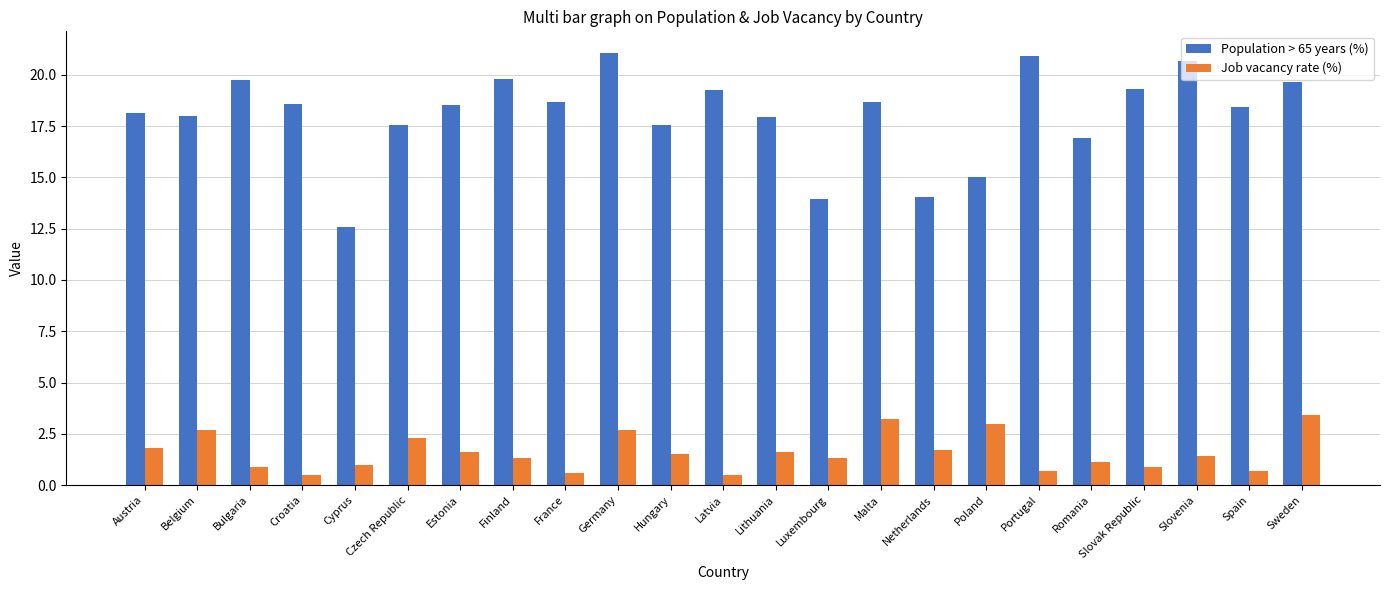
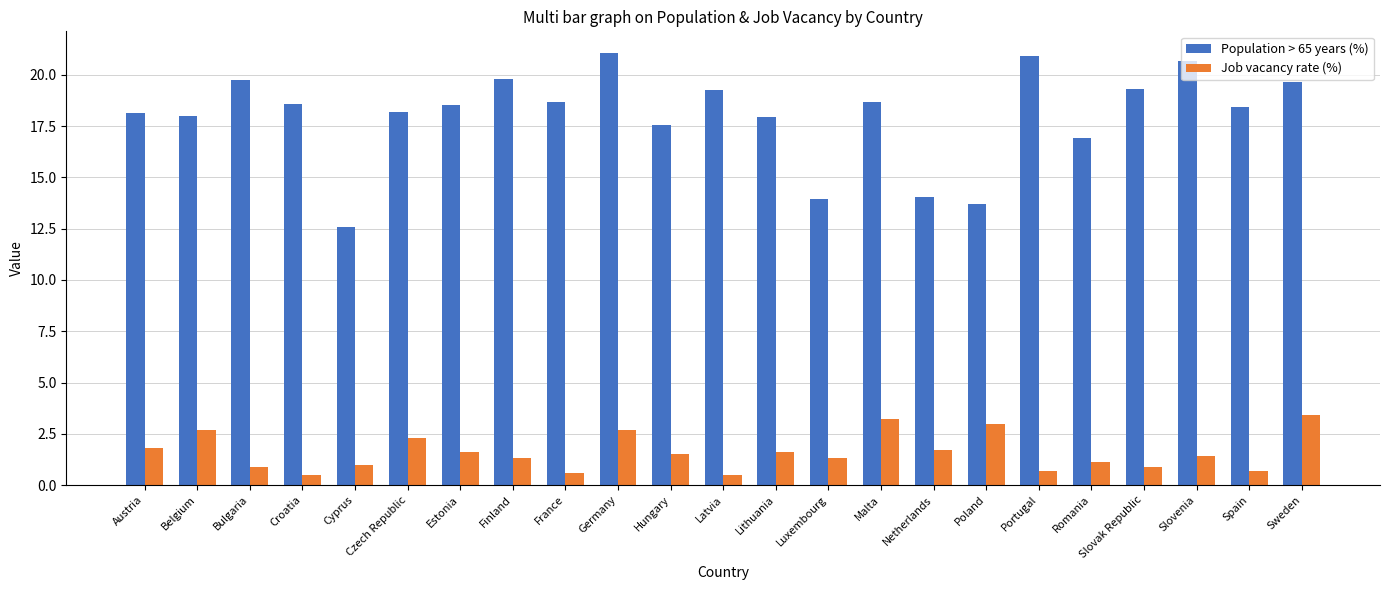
Population > 65 years (%), Czech Republic: 17.5 -> 18.2
Population > 65 years (%), Poland: 15.0 -> 13.7
